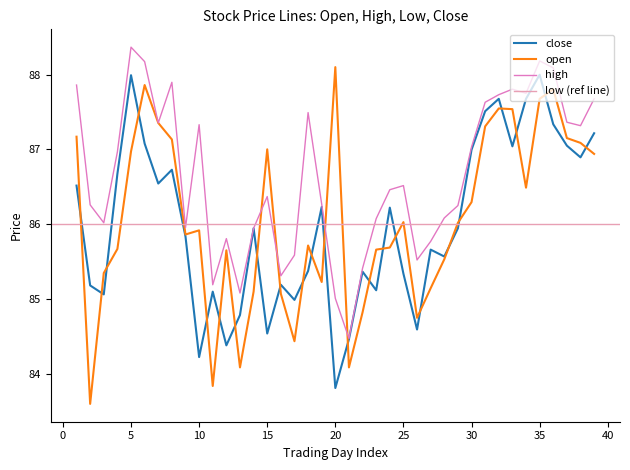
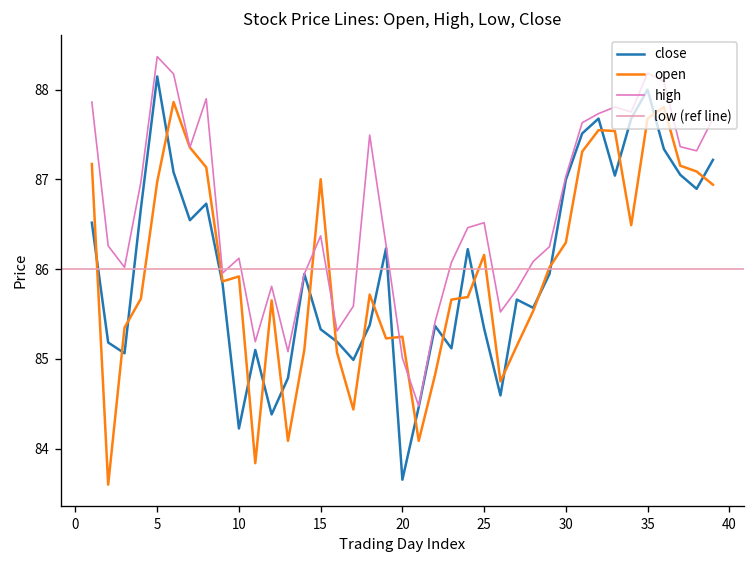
close, 5: 88.0 -> 88.1
high, 10: 87.3 -> 86.1
close, 15: 84.5 -> 85.3
close, 20: 83.8 -> 83.7
open, 20: 88.1 -> 85.2
open, 25: 86.0 -> 86.2
